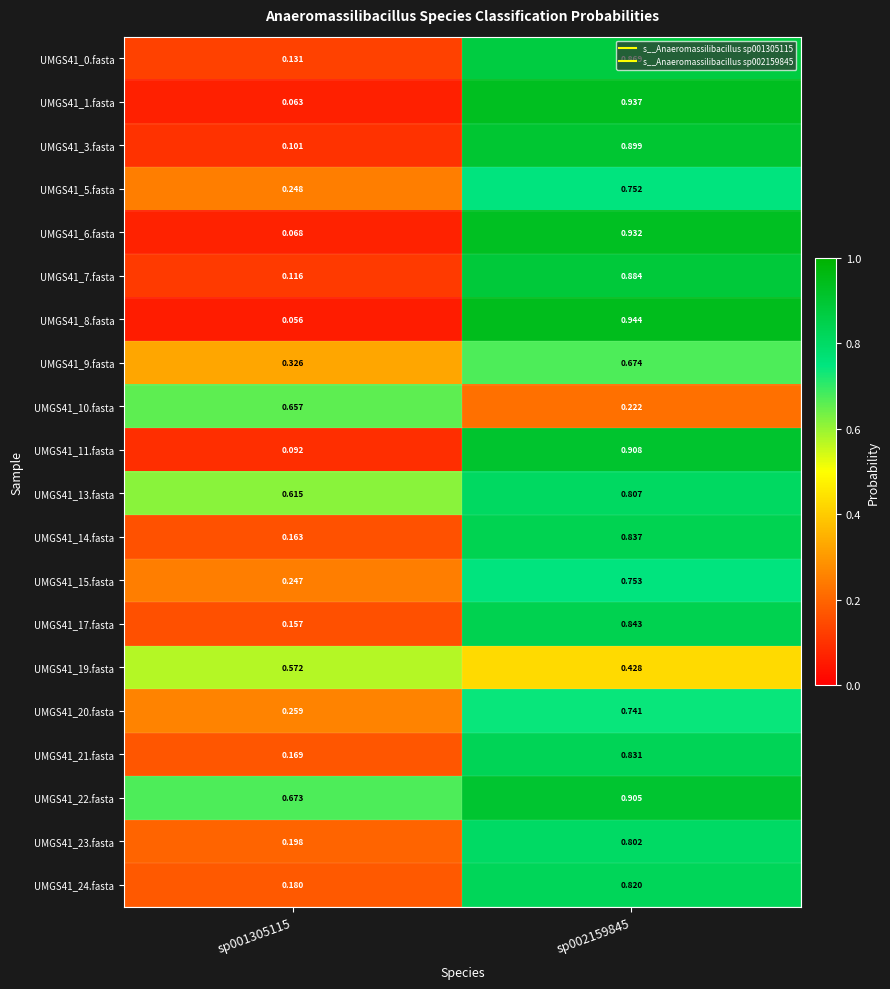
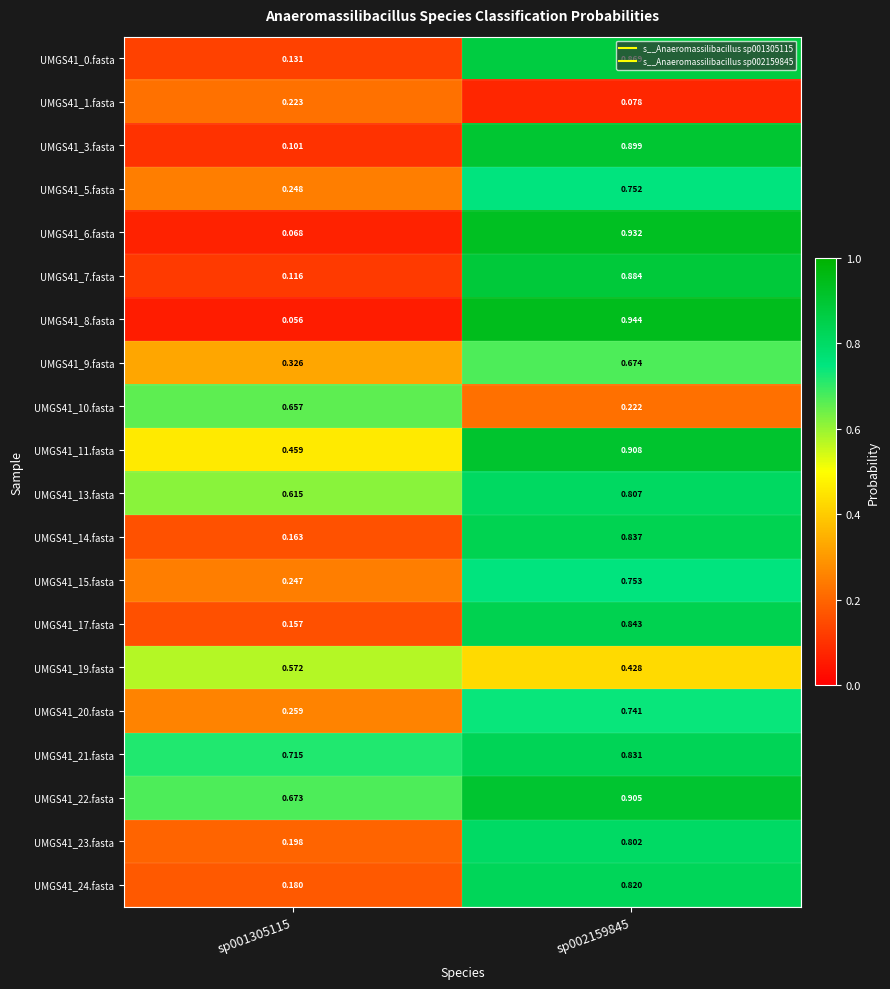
UMGS41_1.fasta, sp001305115: 0.063 -> 0.223
UMGS41_1.fasta, sp002159845: 0.937 -> 0.078
UMGS41_11.fasta, sp001305115: 0.092 -> 0.459
UMGS41_21.fasta, sp001305115: 0.169 -> 0.715
